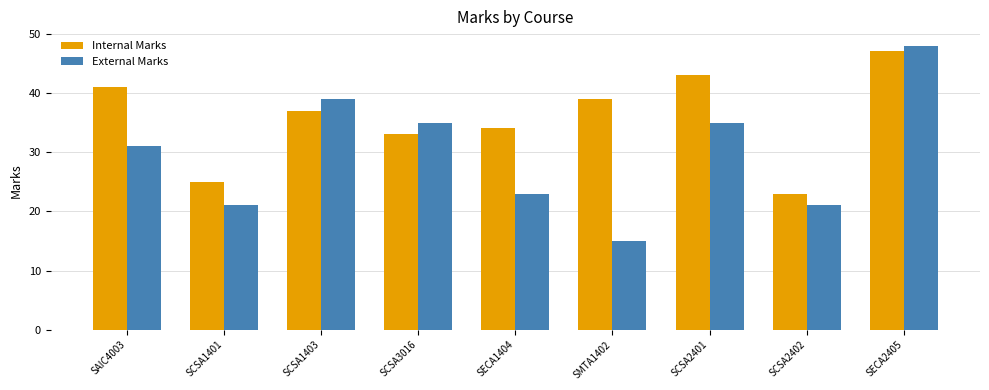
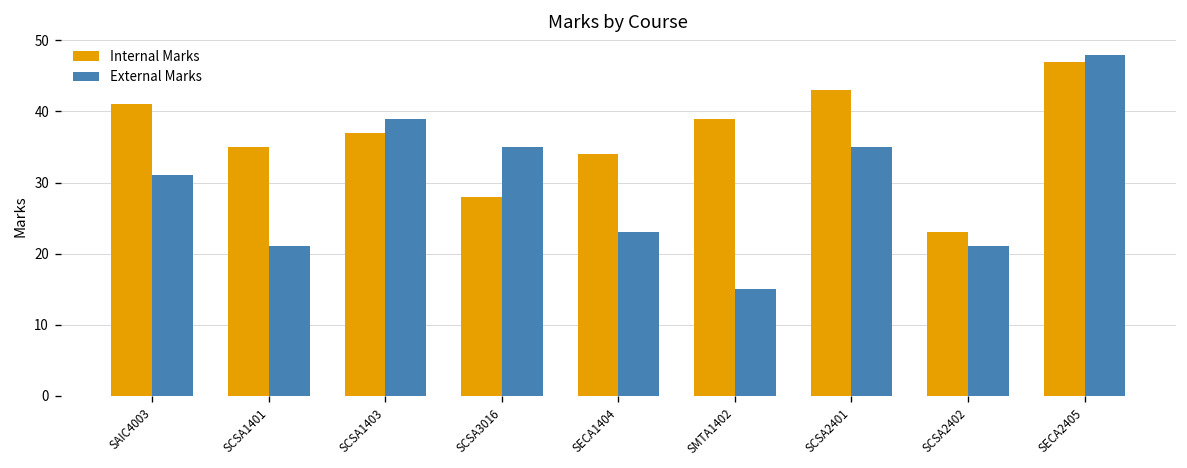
Internal Marks, SCSA1401: 25 -> 35
Internal Marks, SCSA3016: 33 -> 28
